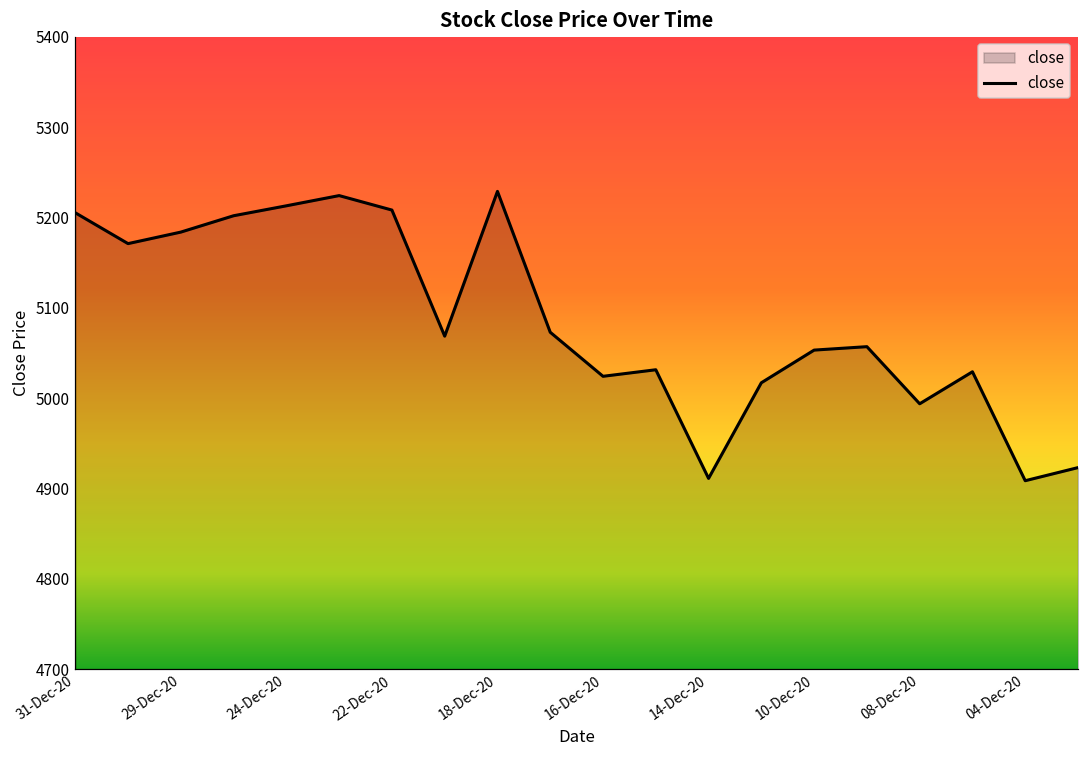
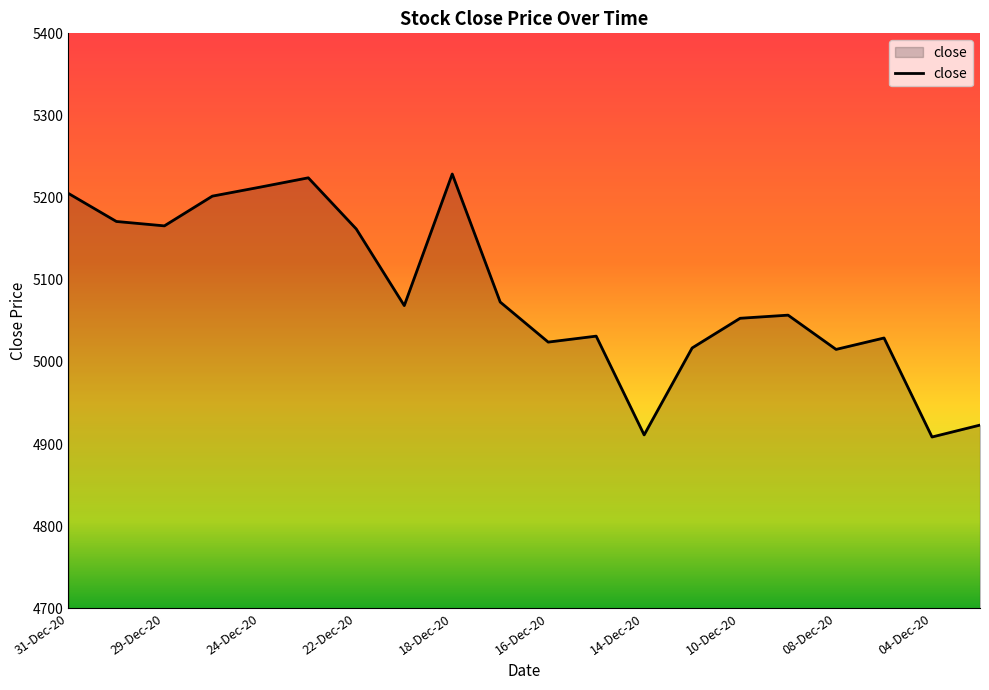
29-Dec-20: 5180 -> 5170
22-Dec-20: 5210 -> 5160
08-Dec-20: 4990 -> 5020
